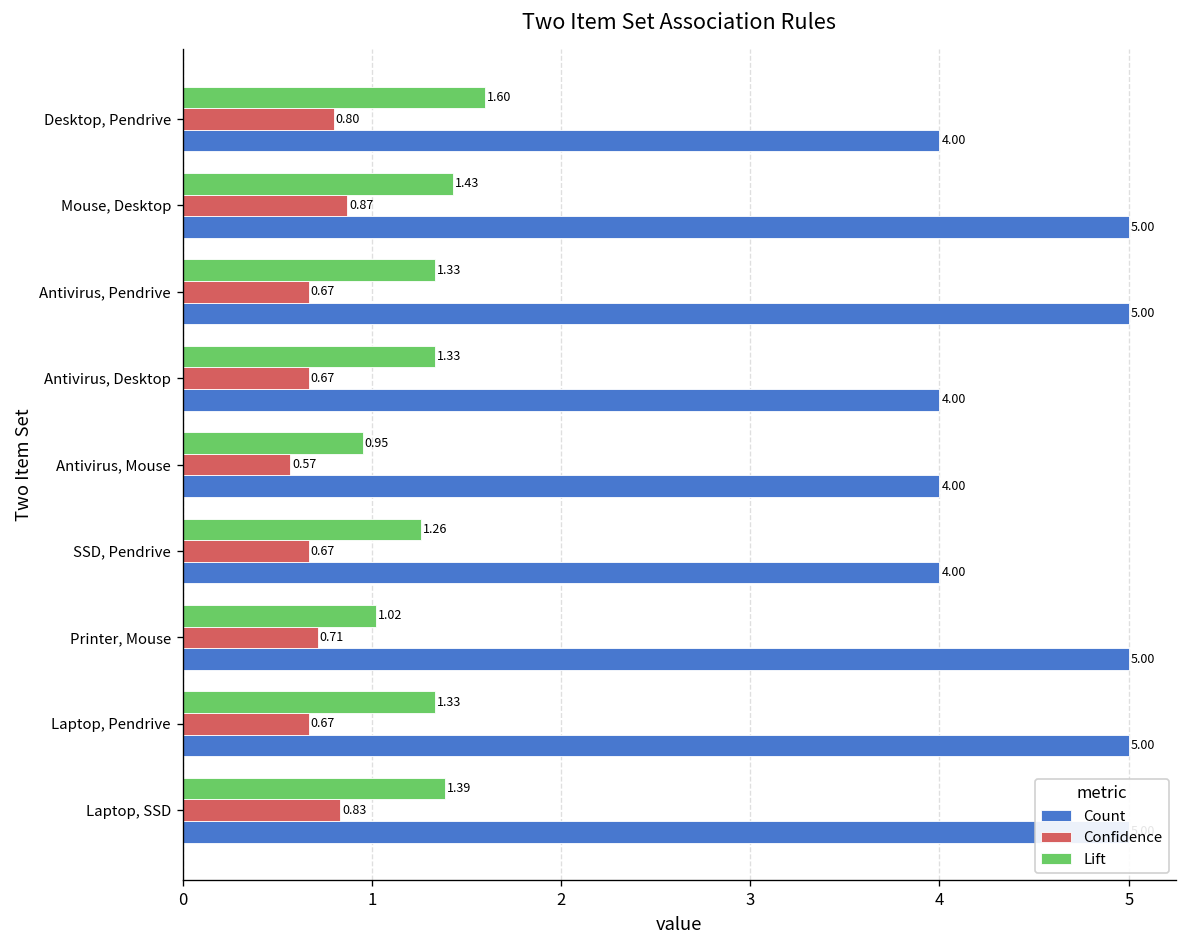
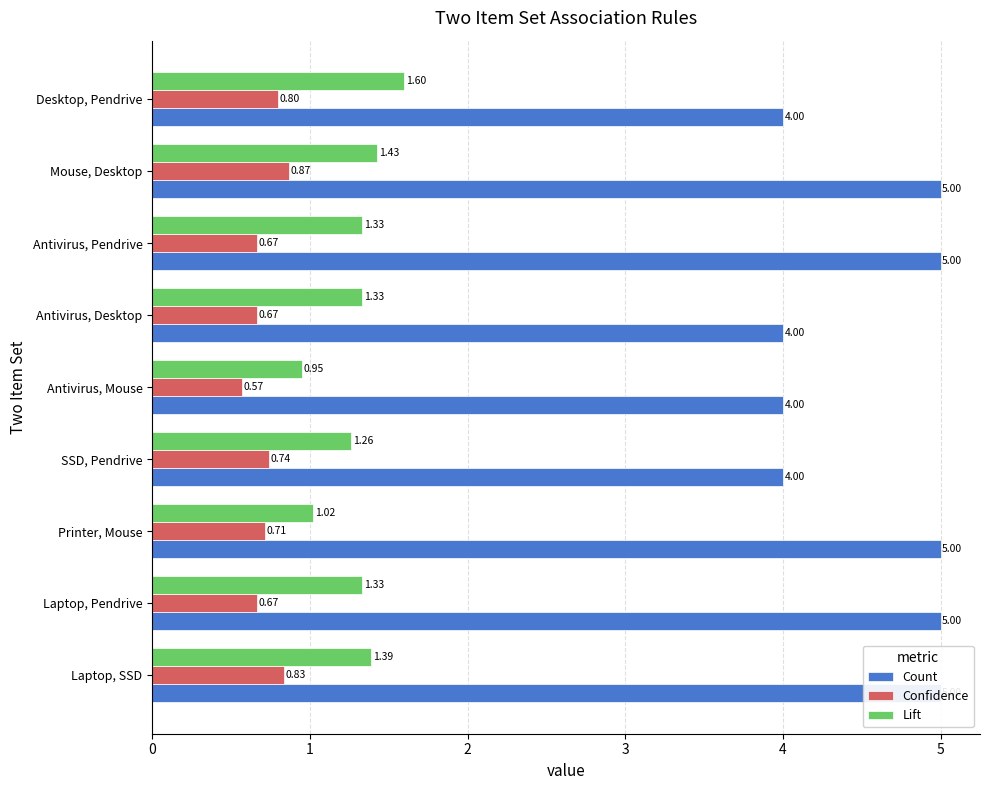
Confidence, SSD, Pendrive: 0.67 -> 0.74
